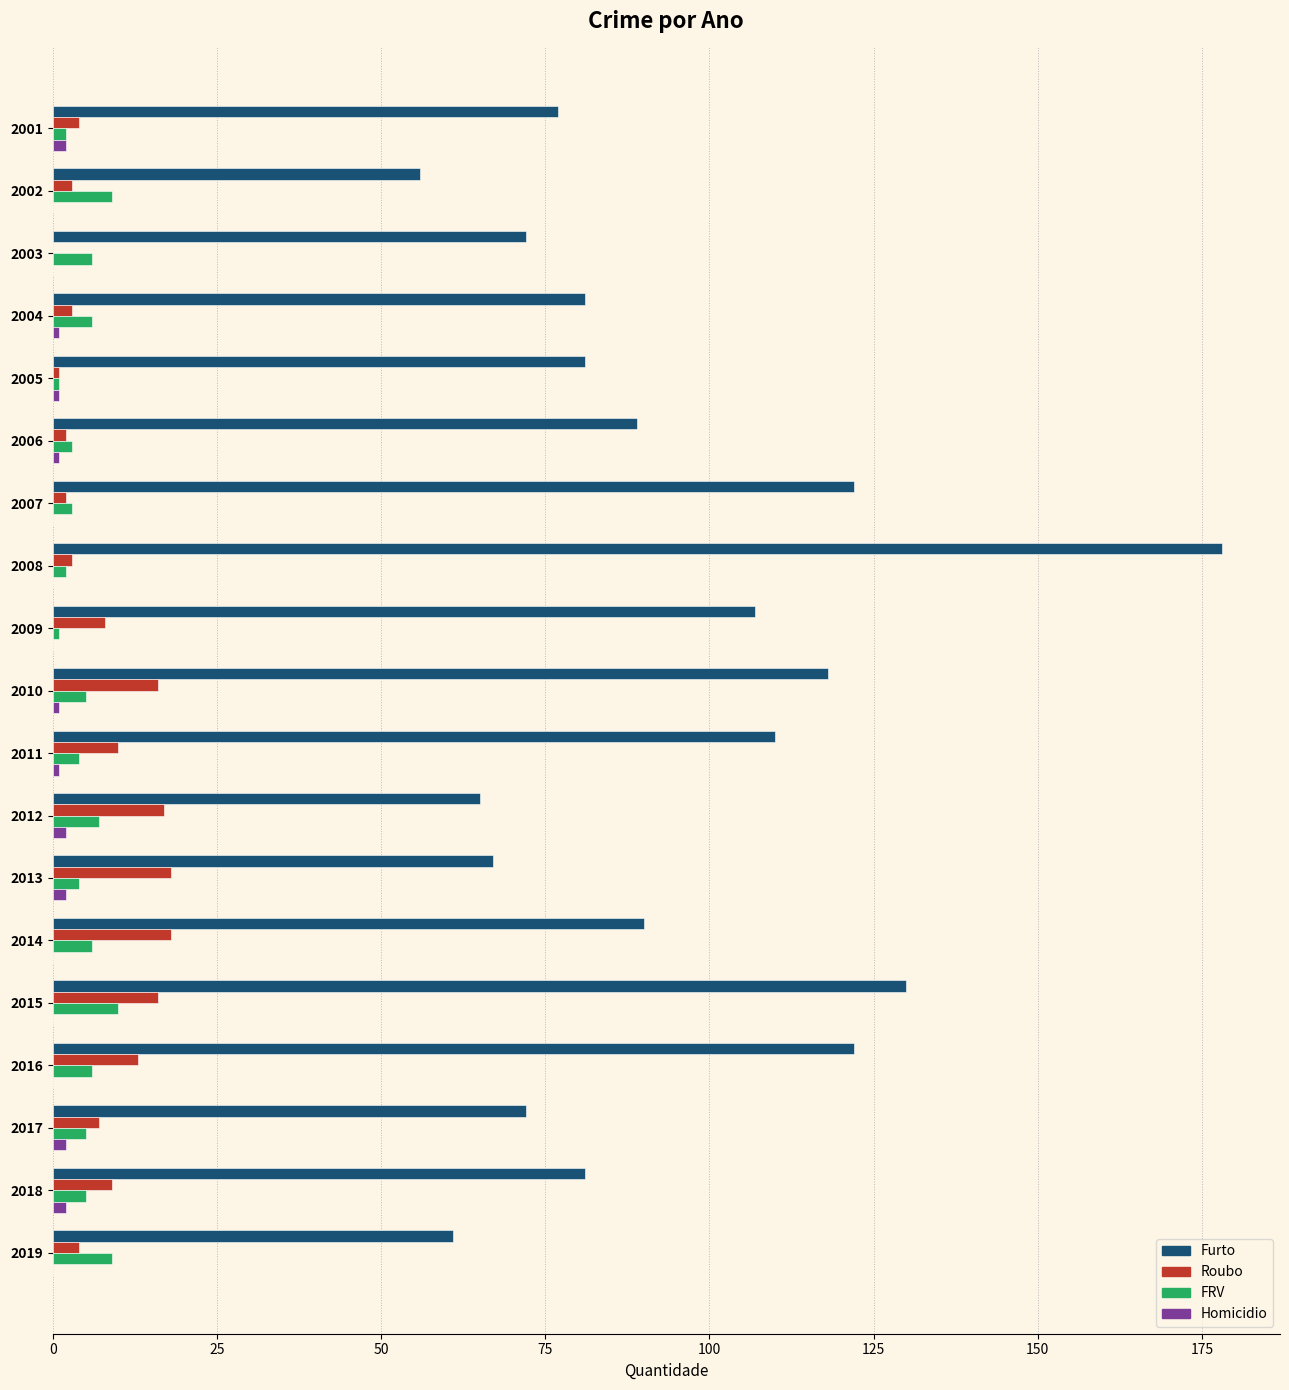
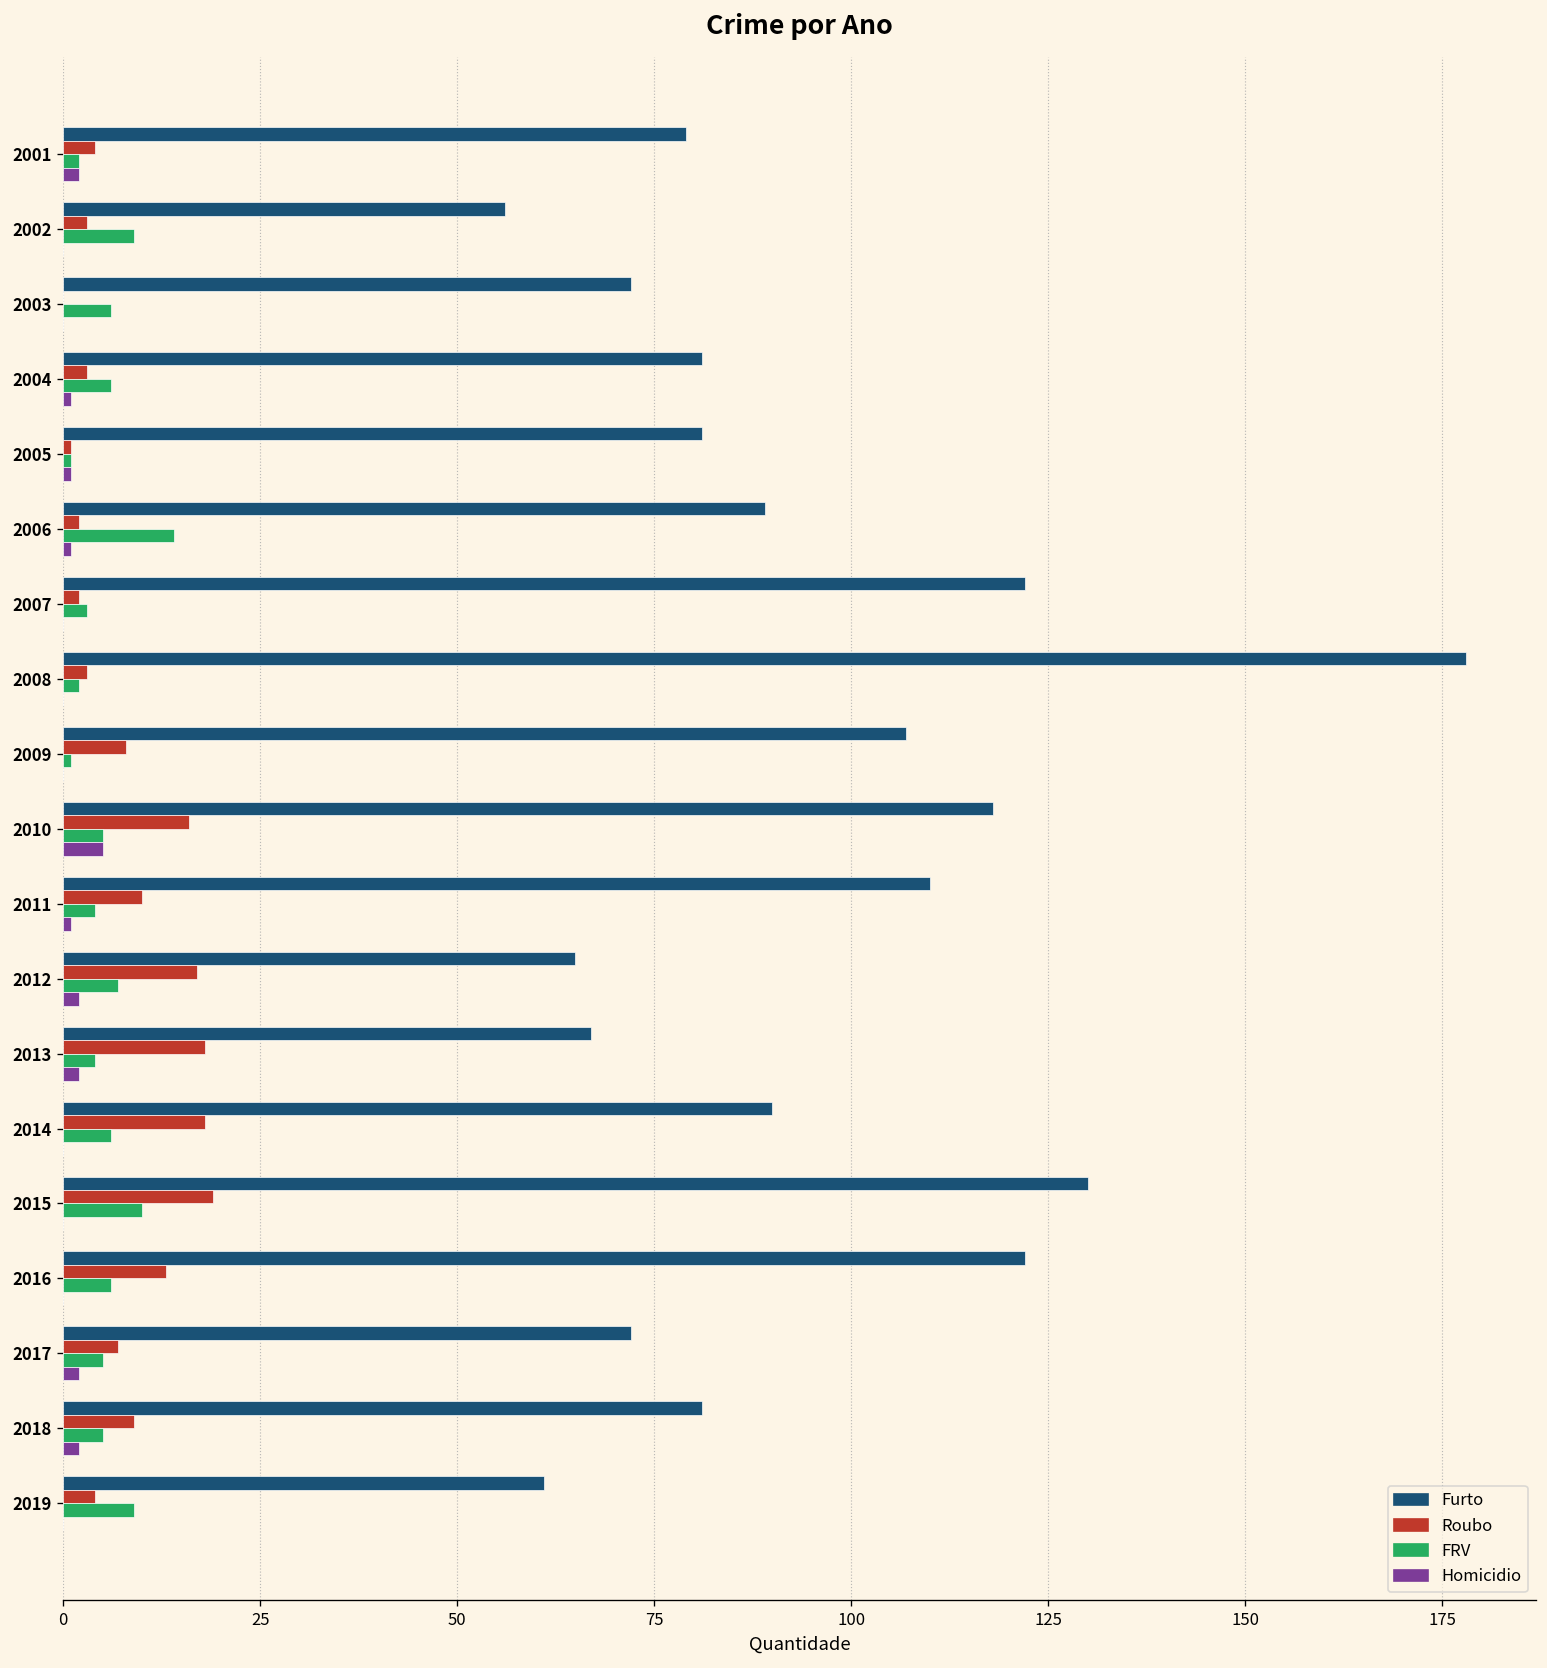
Furto, 2001: 77 -> 79
FRV, 2006: 3 -> 14
Homicidio, 2010: 1 -> 5
Roubo, 2015: 16 -> 19
